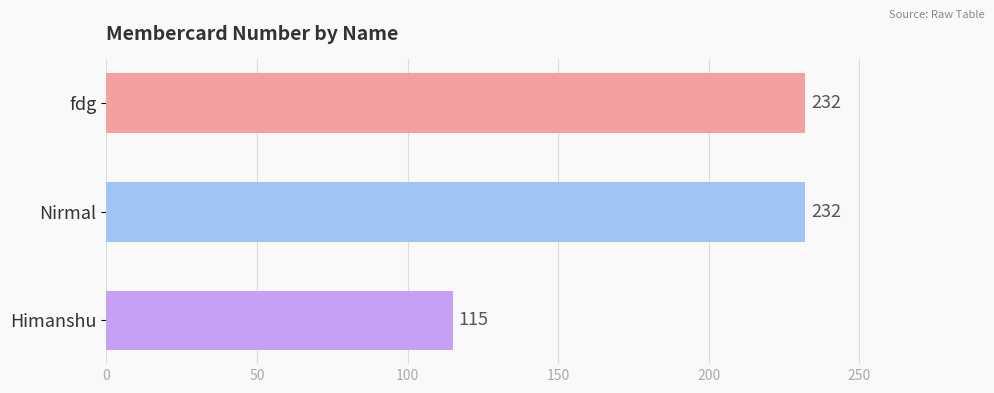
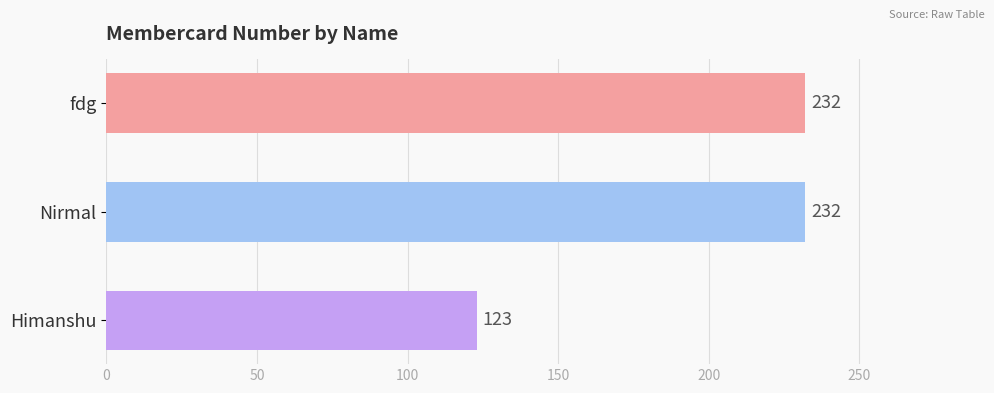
Himanshu: 115 -> 123
